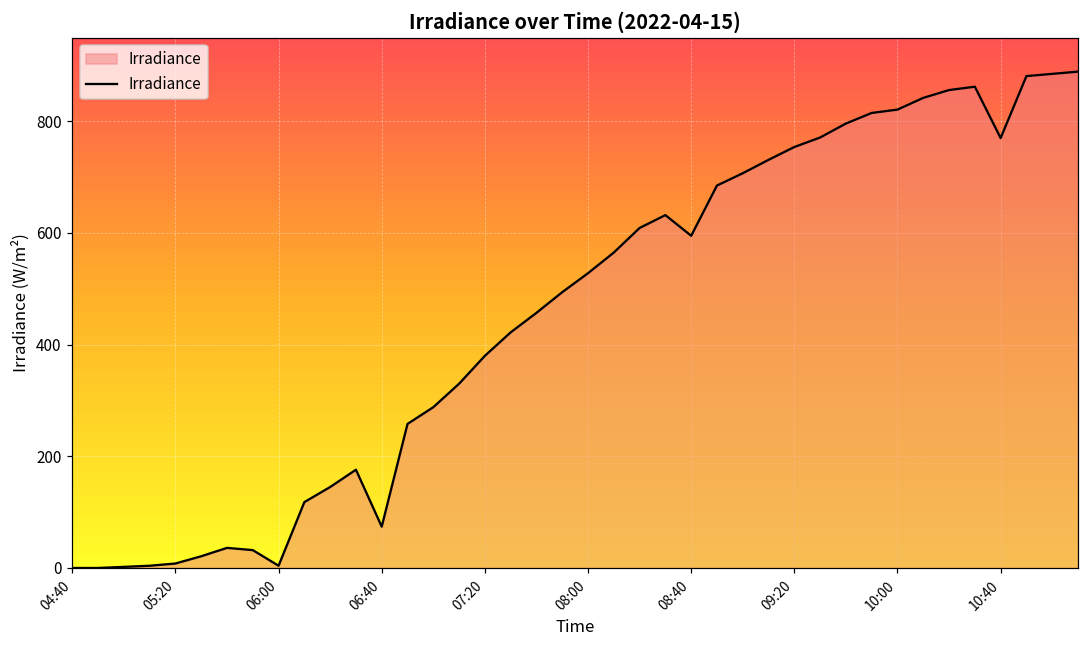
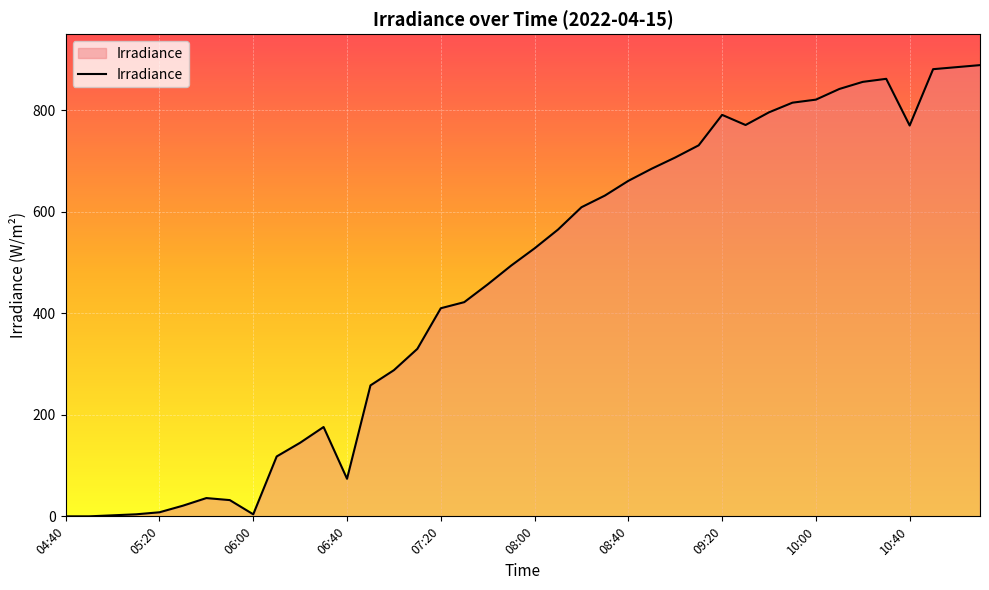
07:20: 380 -> 410
08:40: 600 -> 660
09:20: 750 -> 790
